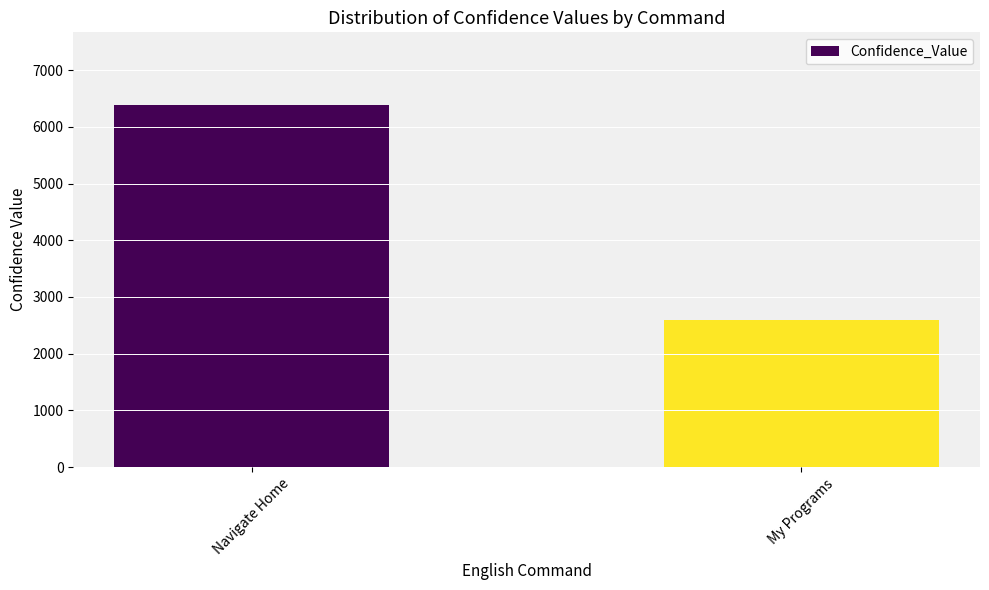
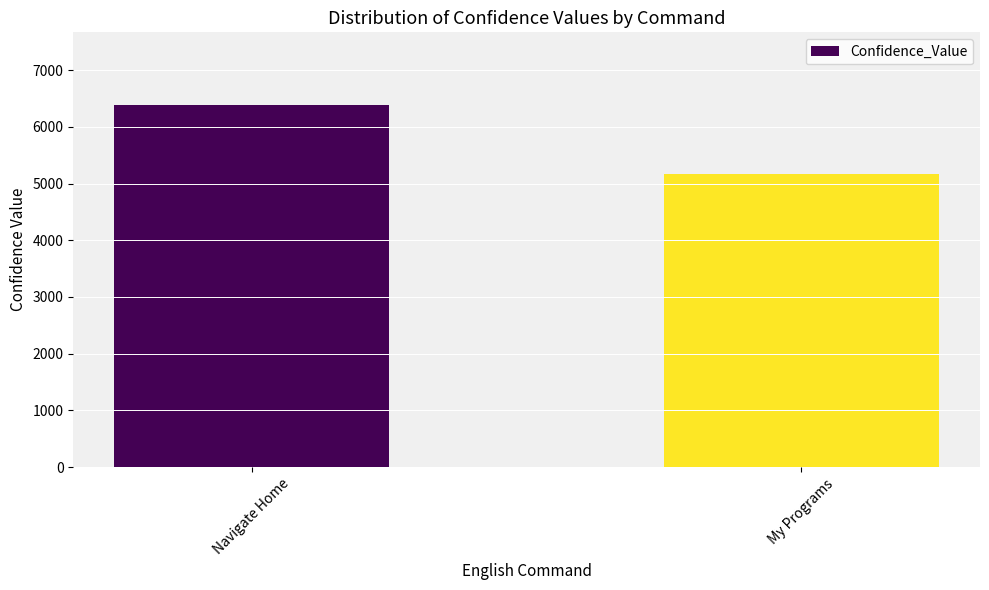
My Programs: 2600 -> 5200
